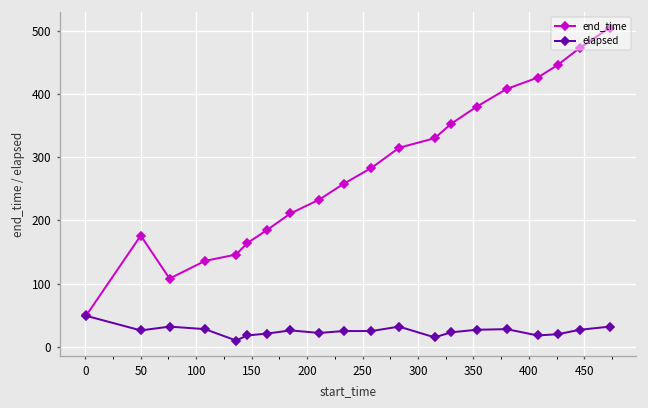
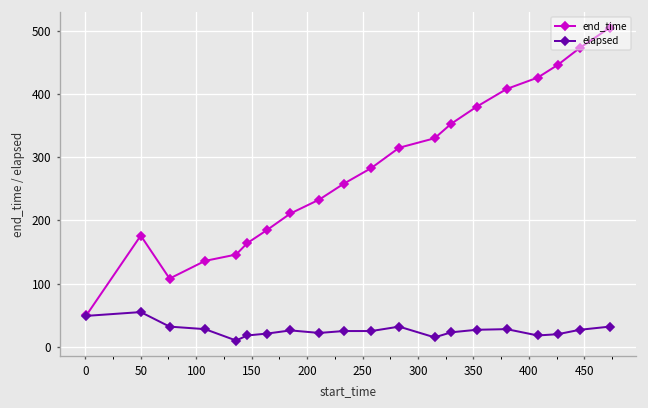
elapsed, 50: 30 -> 60
